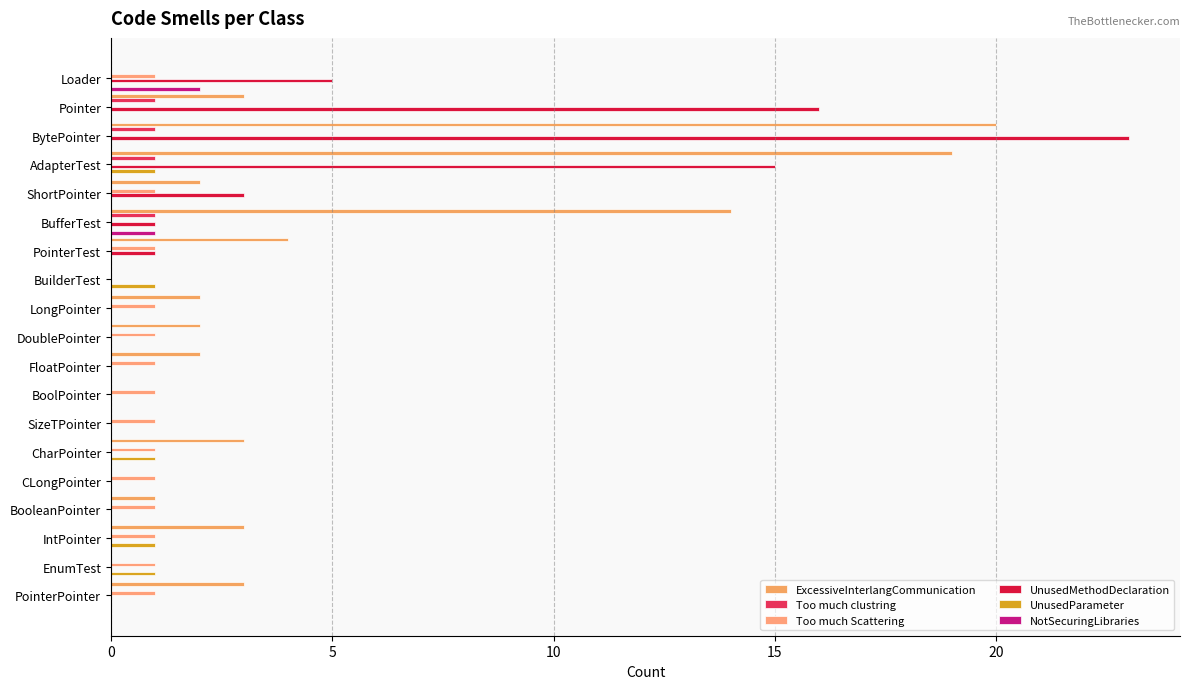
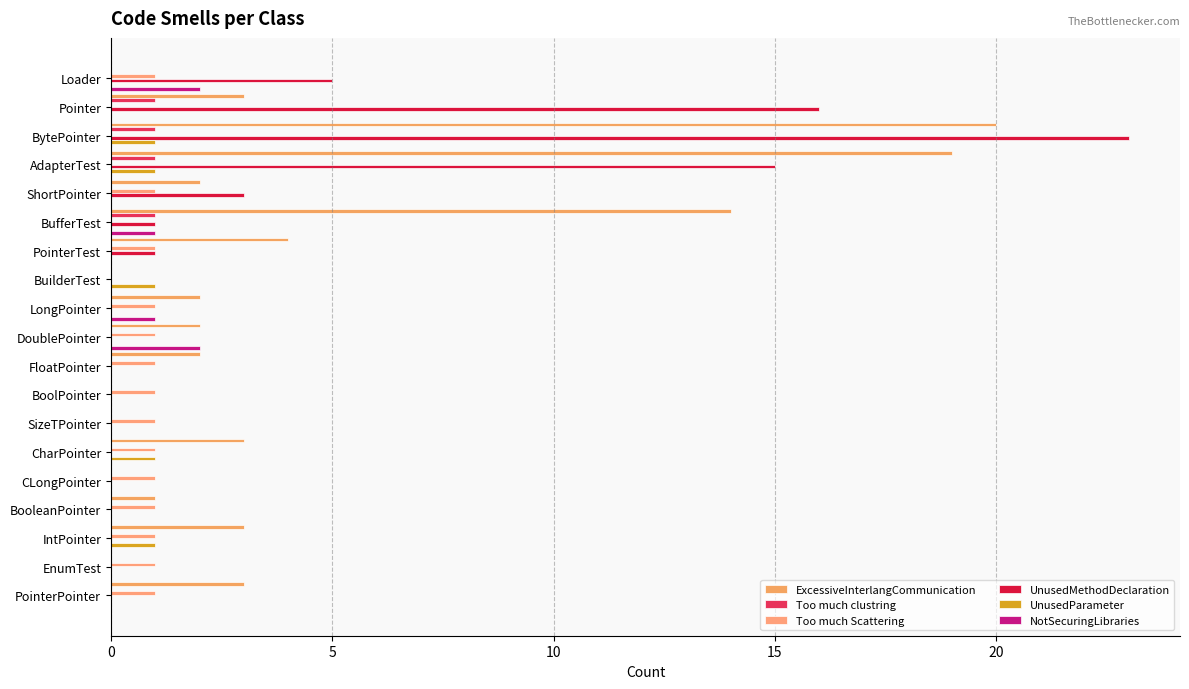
UnusedParameter, BytePointer: 0 -> 1
NotSecuringLibraries, LongPointer: 0 -> 1
NotSecuringLibraries, DoublePointer: 0 -> 2
UnusedParameter, EnumTest: 1 -> 0
